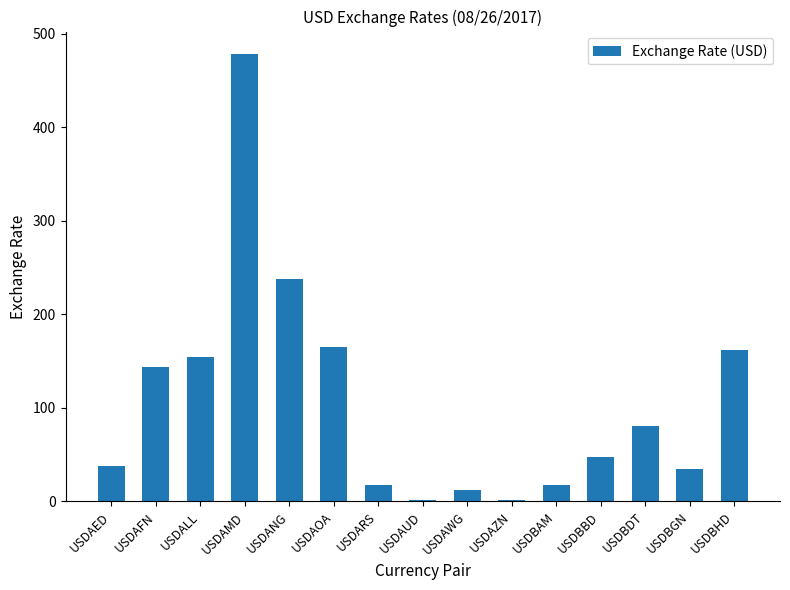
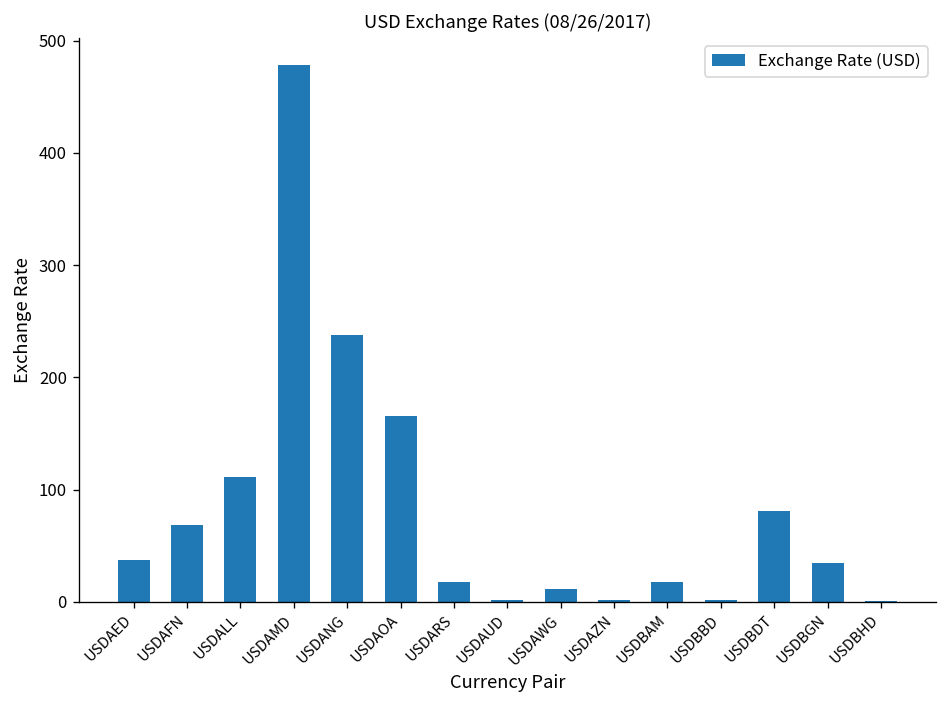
USDAFN: 140 -> 70
USDALL: 150 -> 110
USDBBD: 50 -> 0
USDBHD: 160 -> 0
